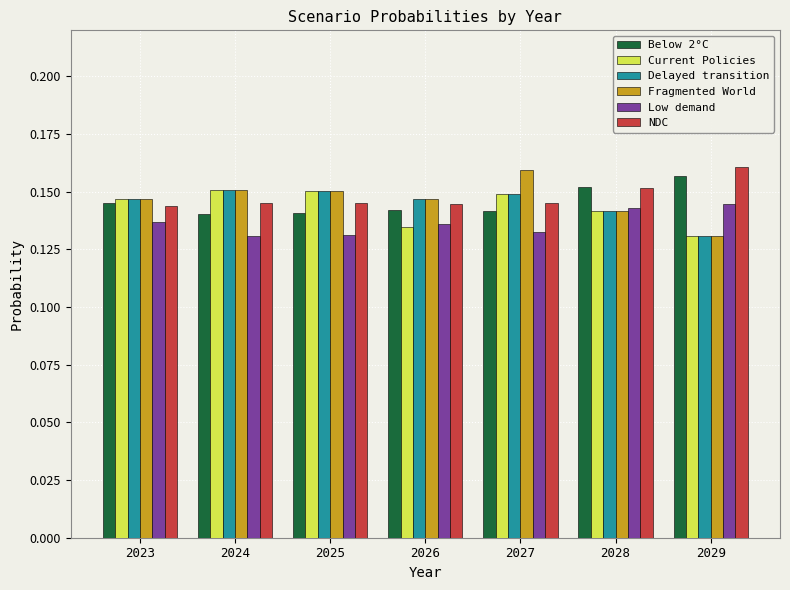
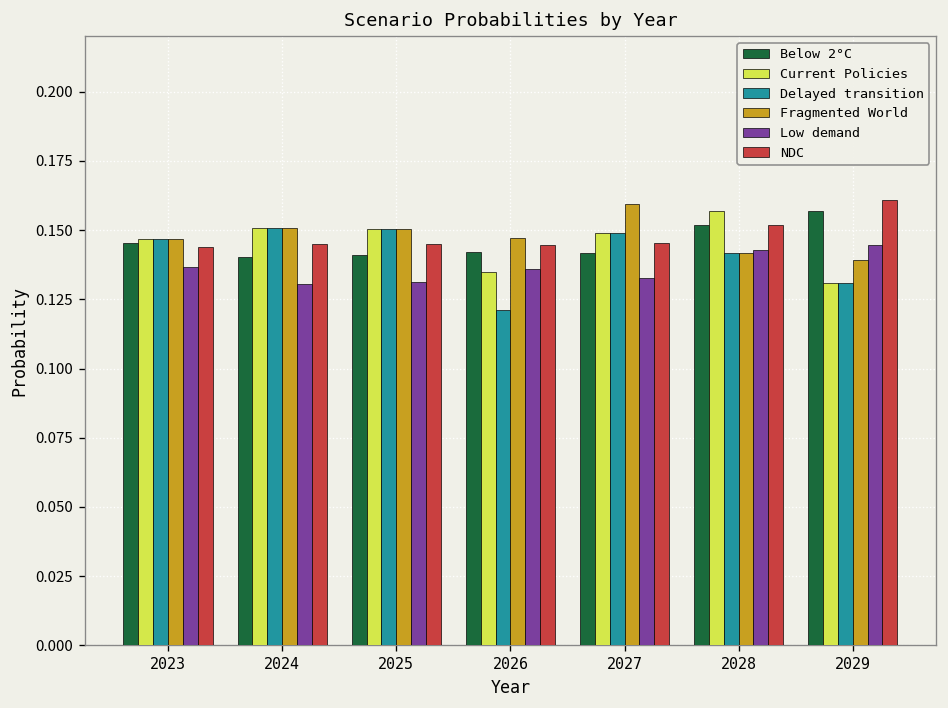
Delayed transition, 2026: 0.147 -> 0.121
Current Policies, 2028: 0.142 -> 0.157
Fragmented World, 2029: 0.131 -> 0.139
